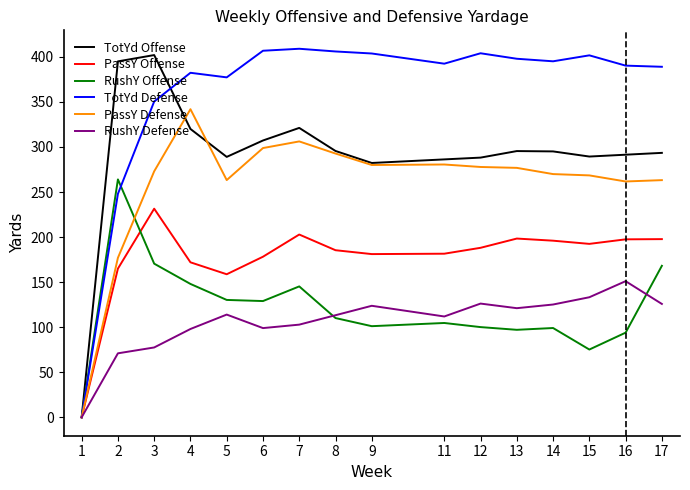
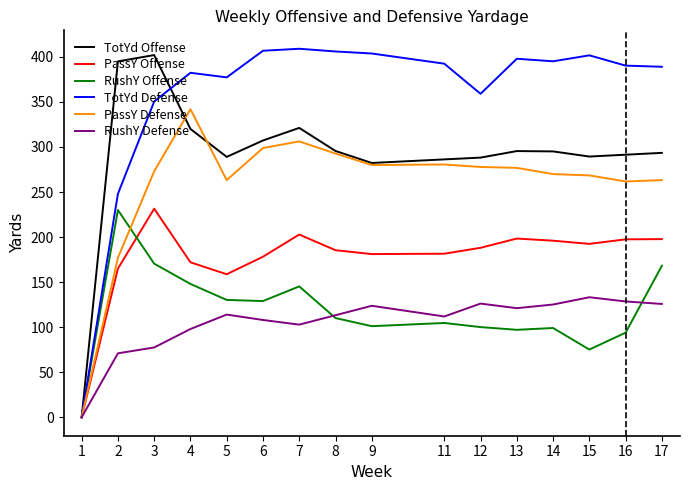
RushY Offense, 2: 260 -> 230
RushY Defense, 6: 100 -> 110
TotYd Defense, 12: 400 -> 360
RushY Defense, 16: 150 -> 130
